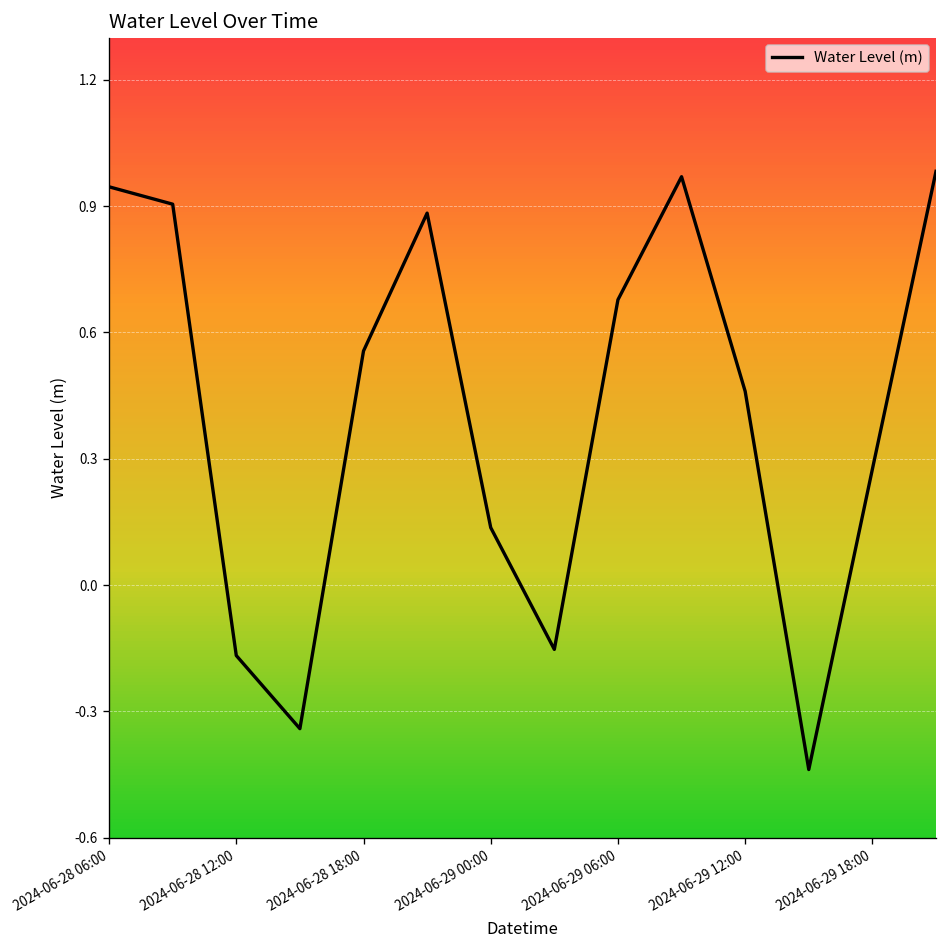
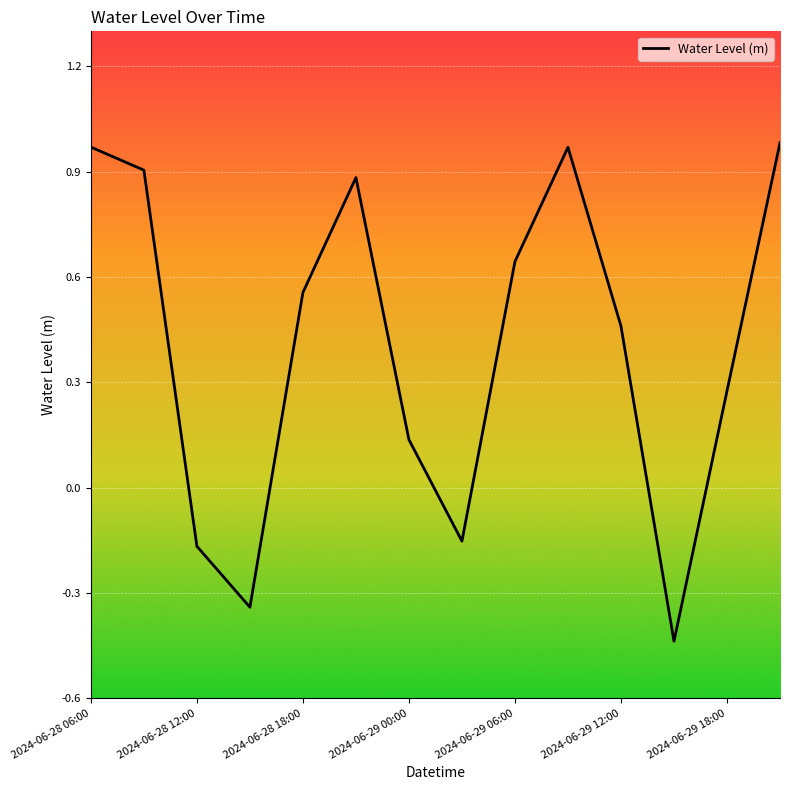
2024-06-28 06:00: 0.95 -> 0.97
2024-06-29 06:00: 0.68 -> 0.64
